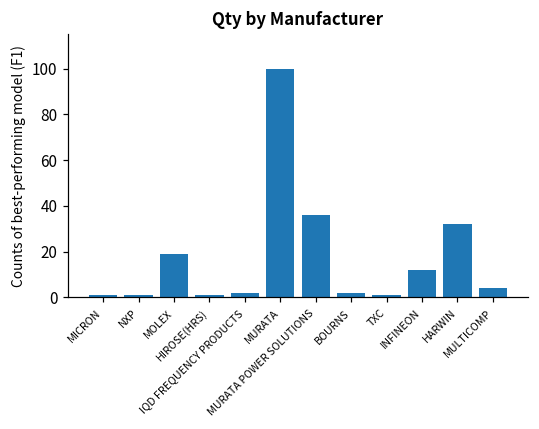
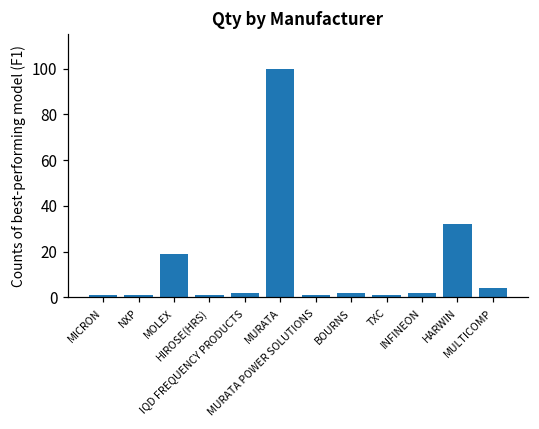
MURATA POWER SOLUTIONS: 36 -> 1
INFINEON: 12 -> 2
